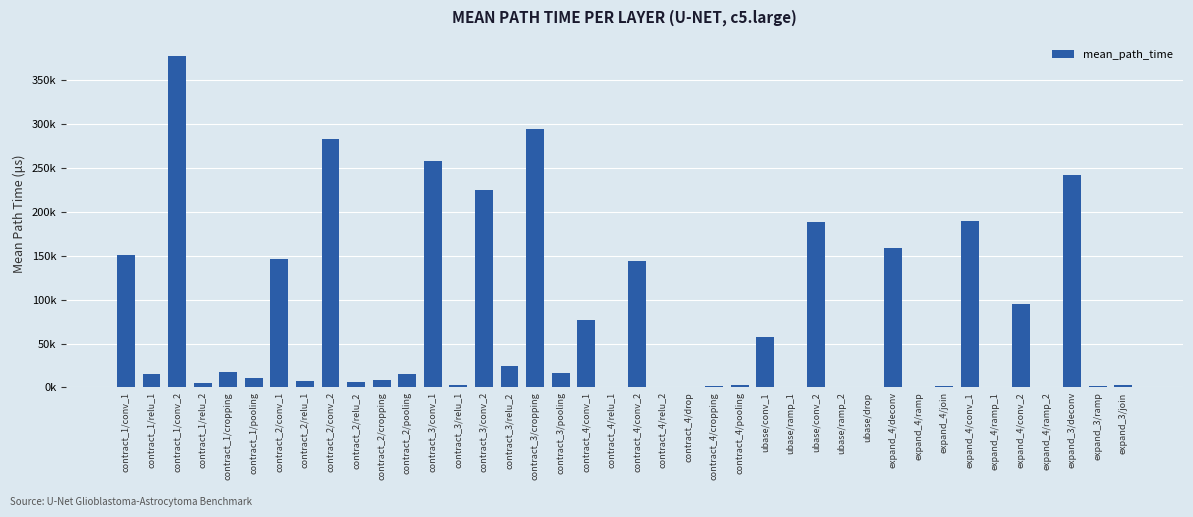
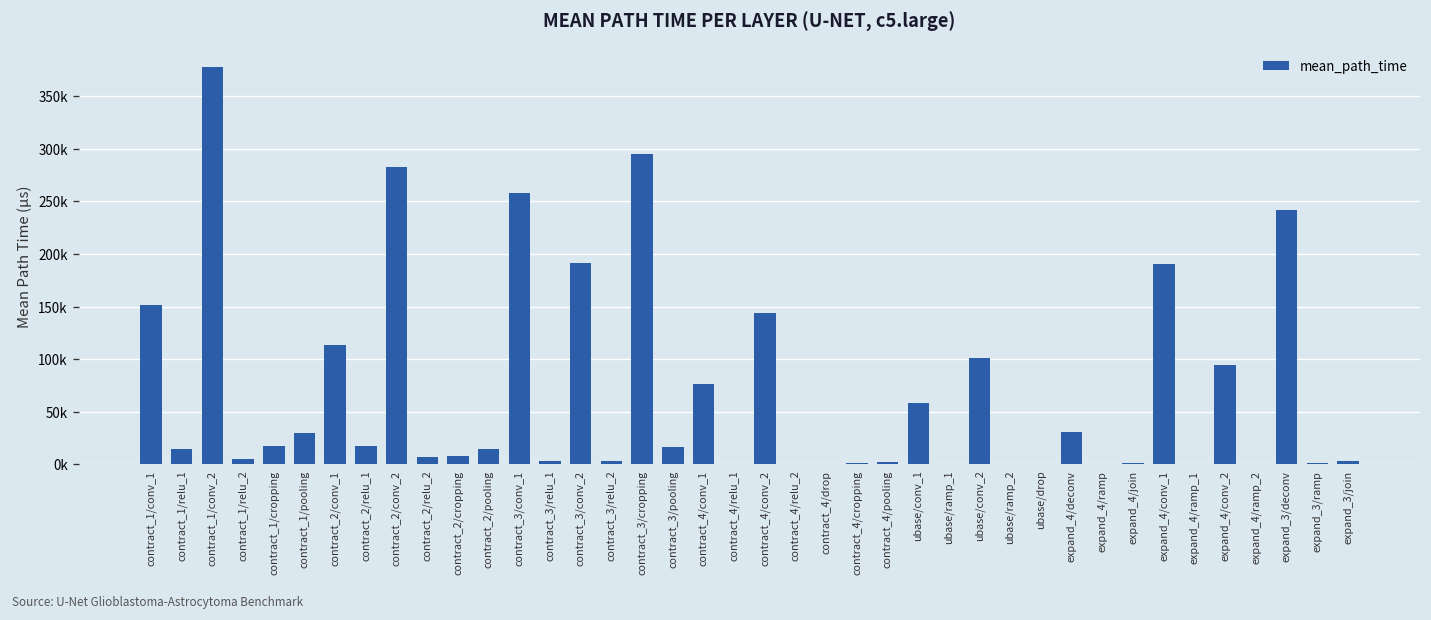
contract_1/pooling: 10000 -> 30000
contract_2/conv_1: 150000 -> 110000
contract_2/relu_1: 10000 -> 20000
contract_3/conv_2: 230000 -> 190000
contract_3/relu_2: 20000 -> 0
ubase/conv_2: 190000 -> 100000
expand_4/deconv: 160000 -> 30000
